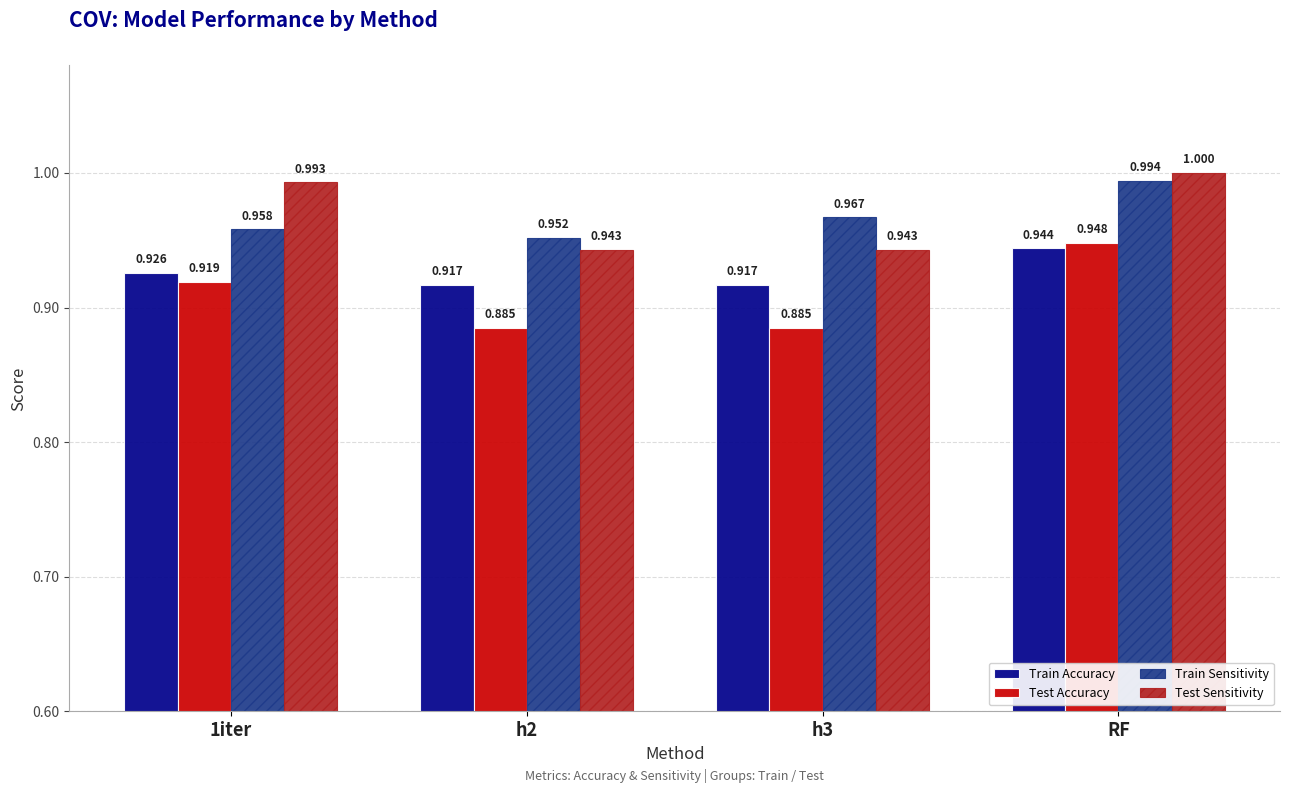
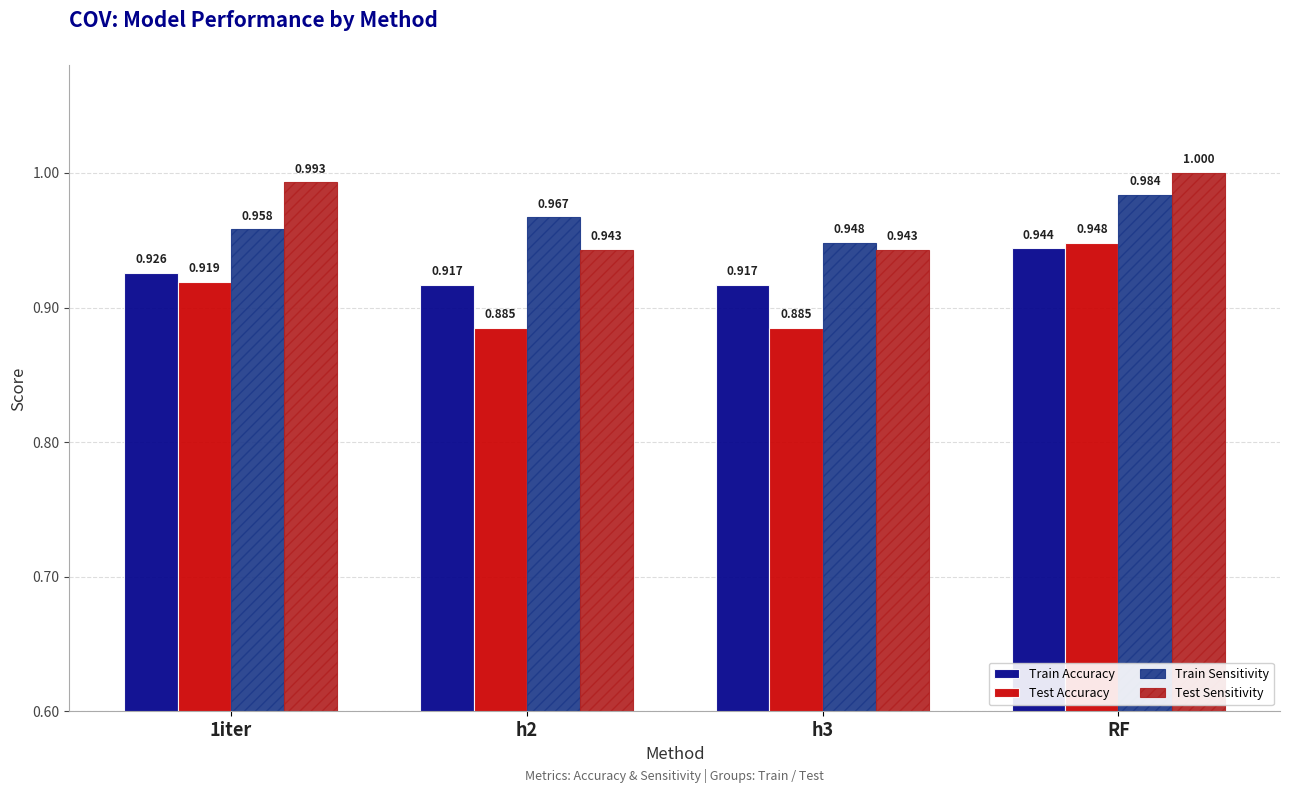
Train Sensitivity, h2: 0.952 -> 0.967
Train Sensitivity, h3: 0.967 -> 0.948
Train Sensitivity, RF: 0.994 -> 0.984
